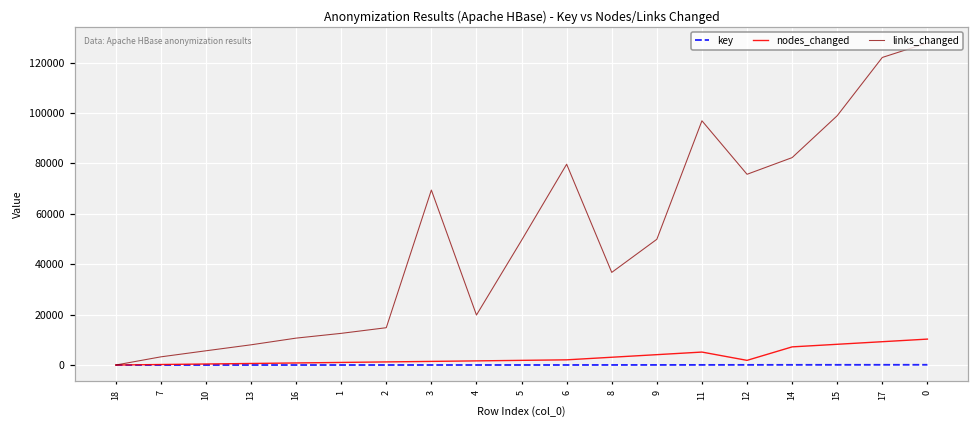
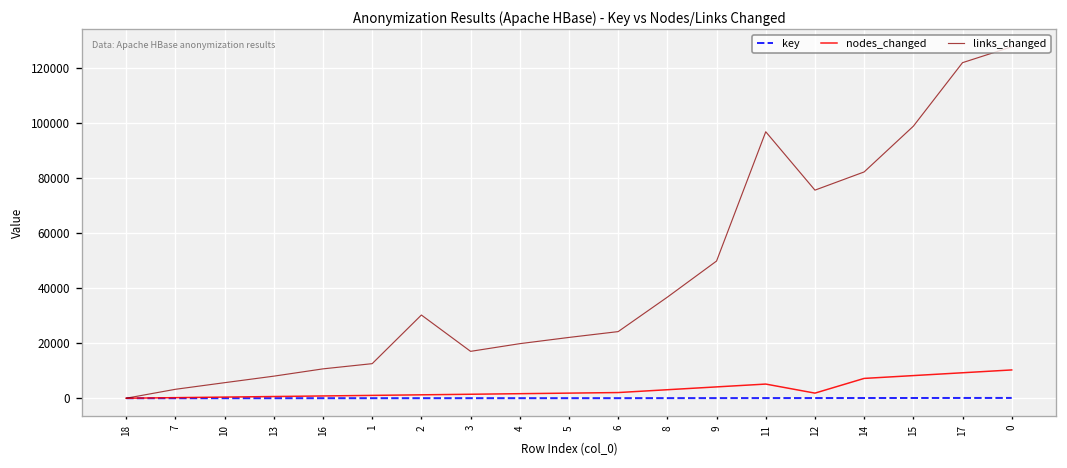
links_changed, 2: 15000 -> 30000
links_changed, 3: 69000 -> 17000
links_changed, 5: 49000 -> 22000
links_changed, 6: 80000 -> 24000
